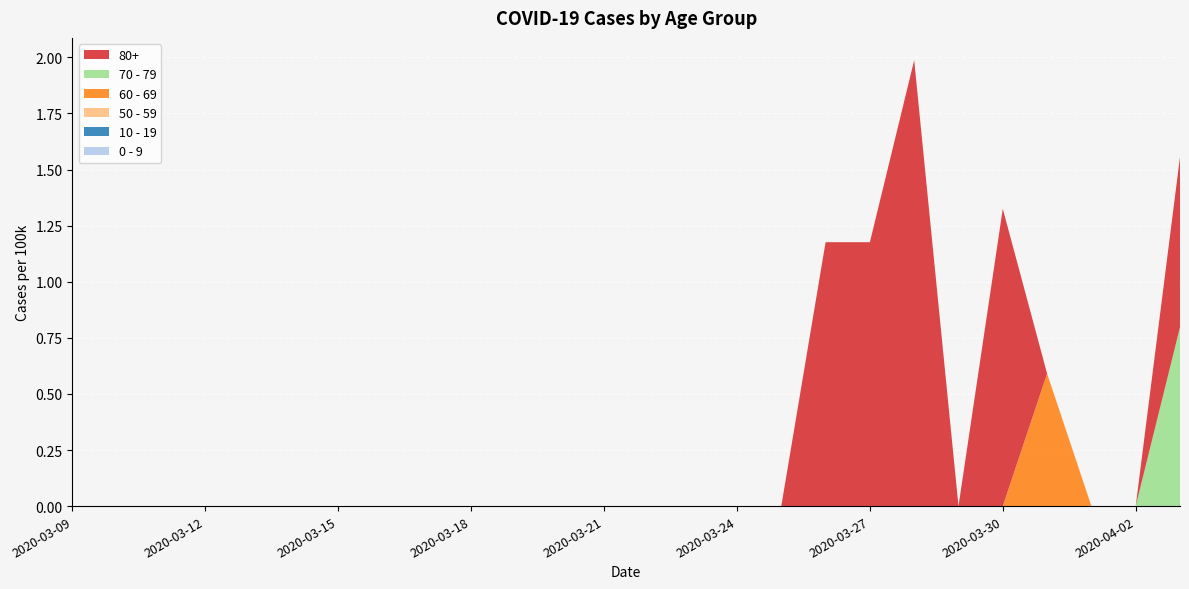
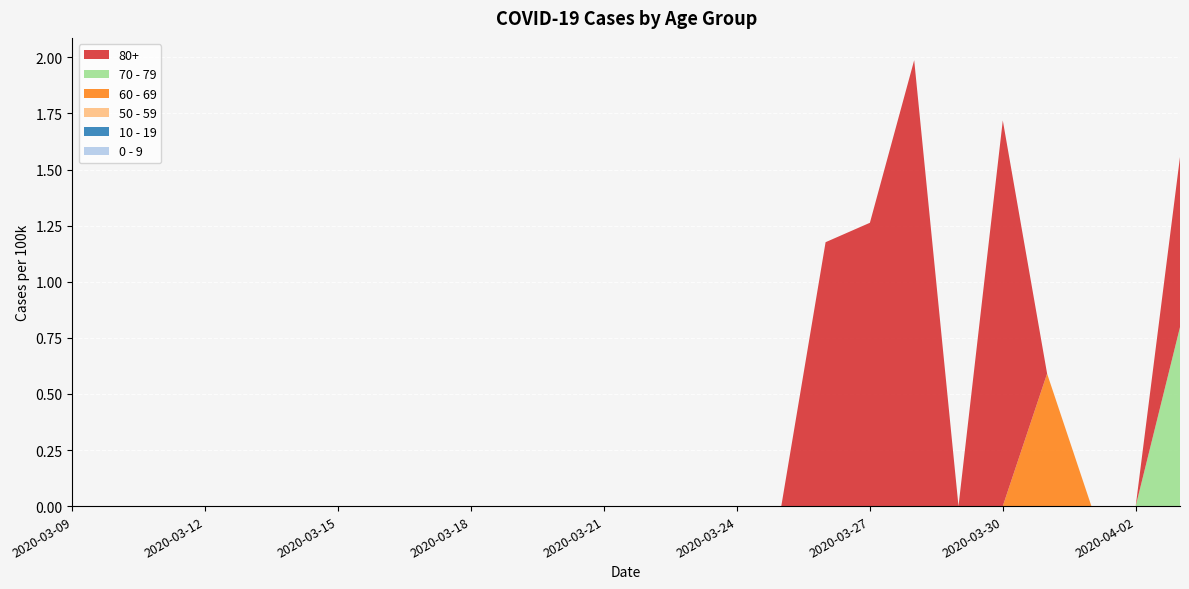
80+, 2020-03-27: 1.18 -> 1.26
80+, 2020-03-30: 1.33 -> 1.72
